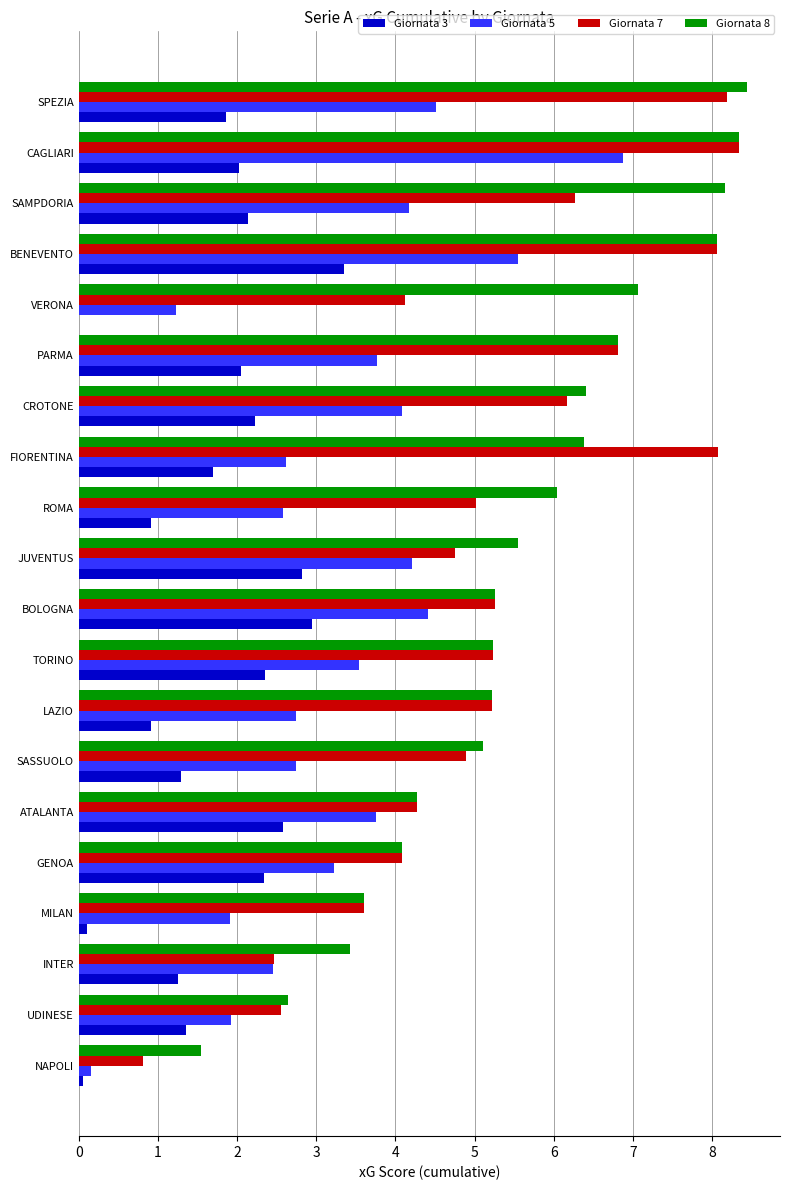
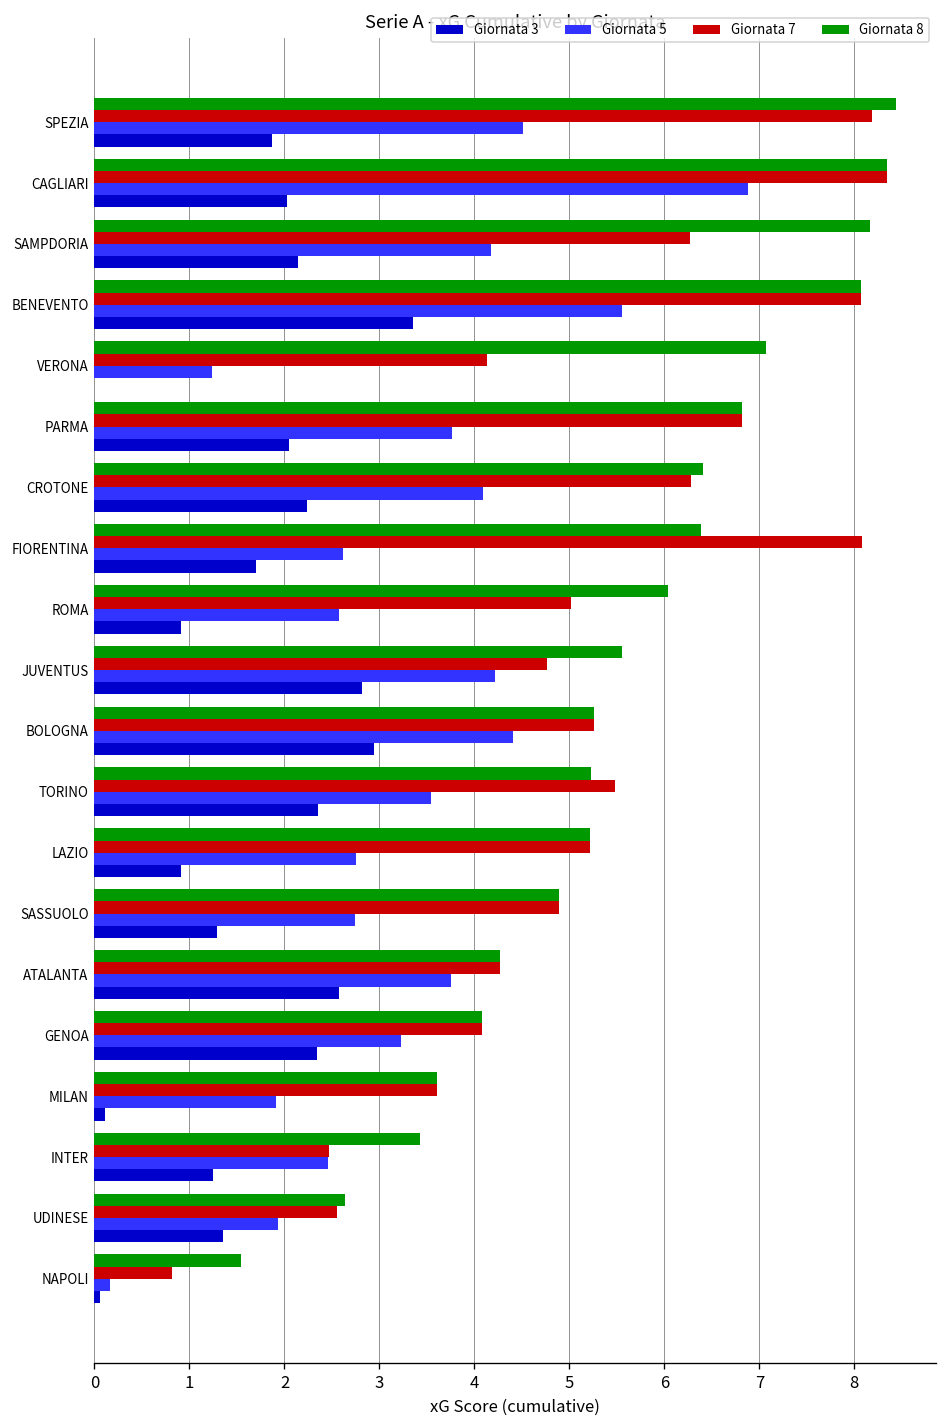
Giornata 7, CROTONE: 6.2 -> 6.3
Giornata 7, TORINO: 5.2 -> 5.5
Giornata 8, SASSUOLO: 5.1 -> 4.9
